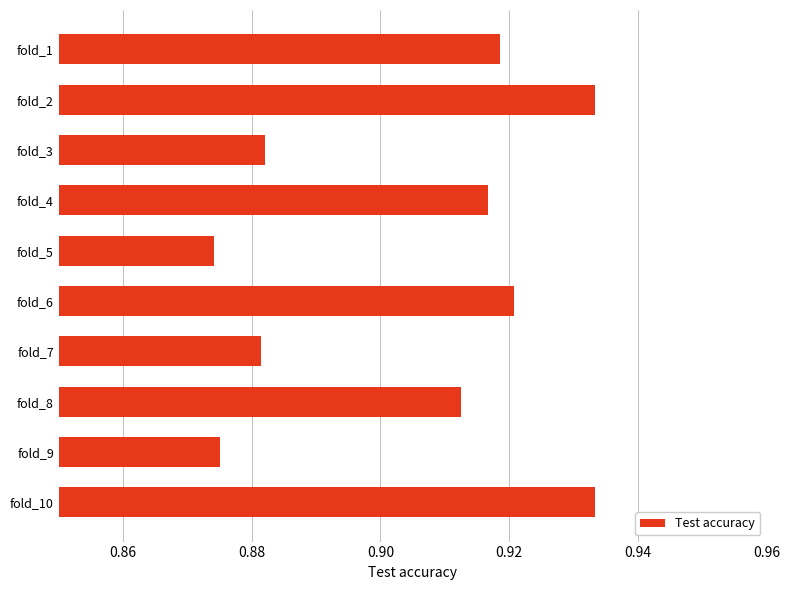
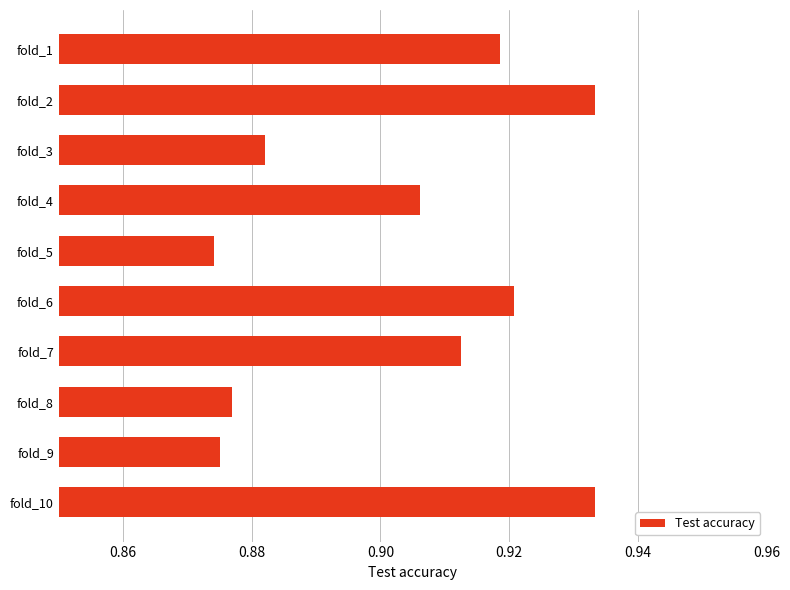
fold_4: 0.917 -> 0.906
fold_7: 0.882 -> 0.913
fold_8: 0.913 -> 0.877
